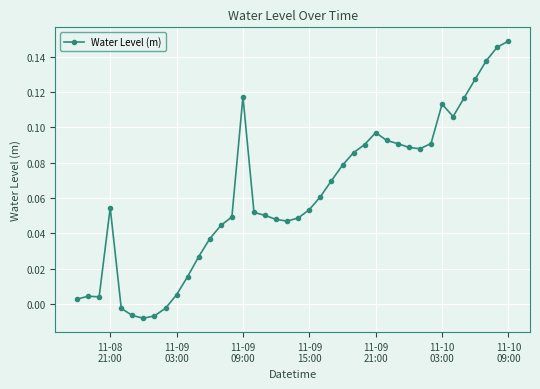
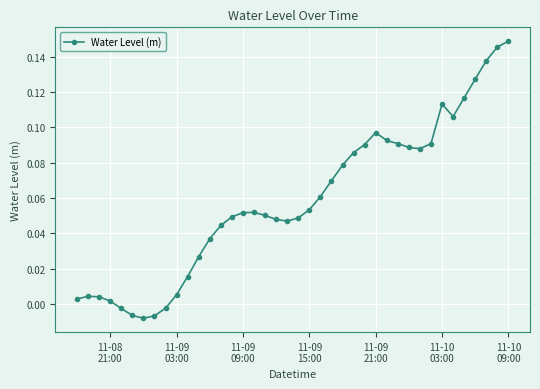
11-08 21:00: 0.054 -> 0.002
11-09 09:00: 0.117 -> 0.052
